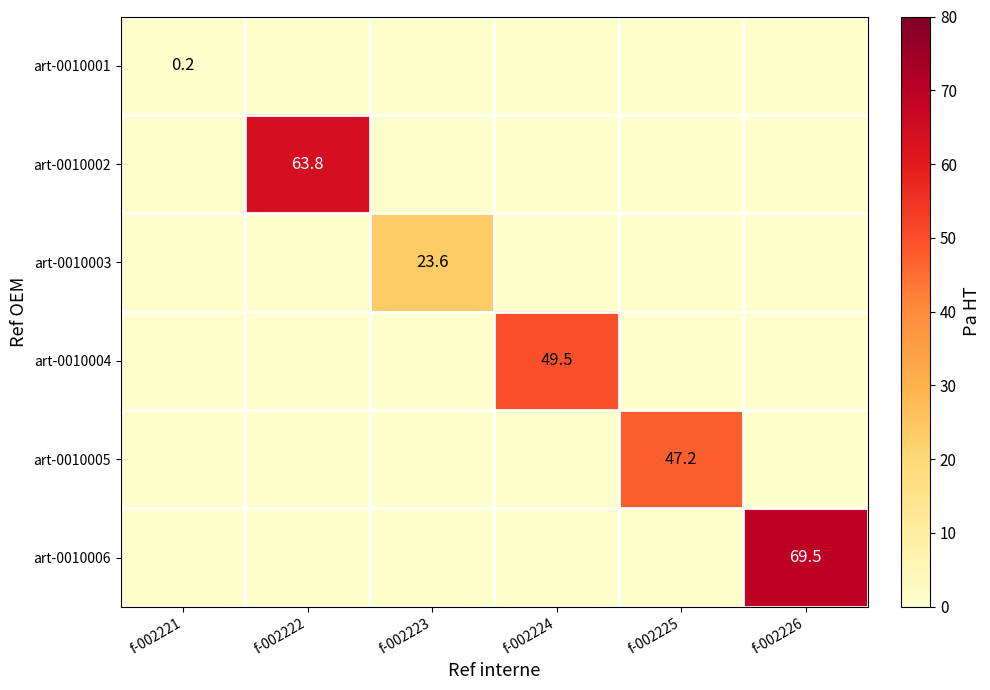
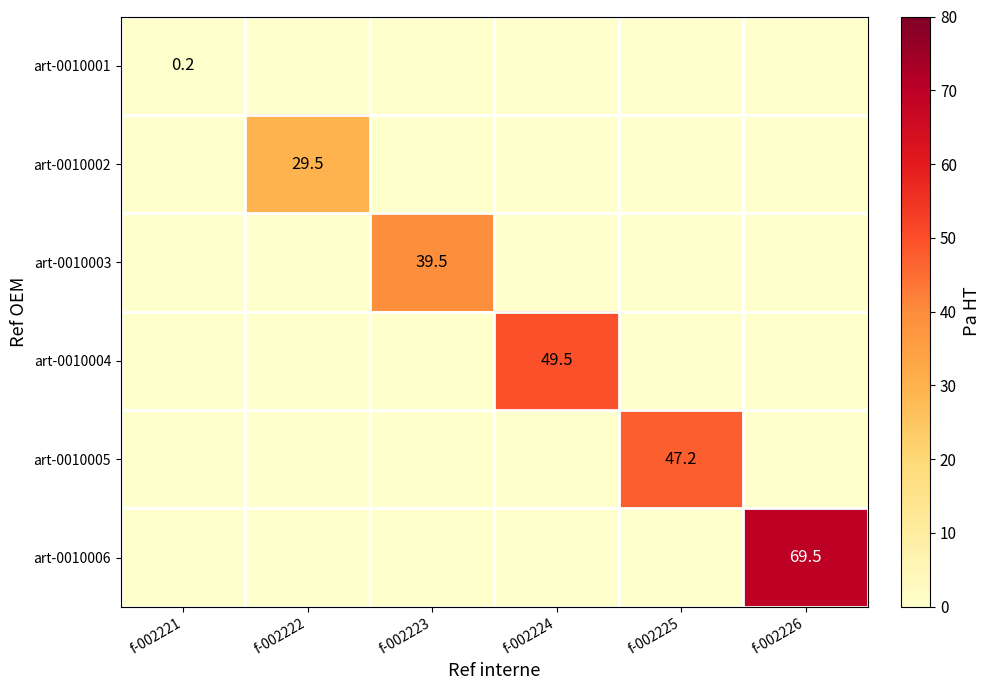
art-0010002, f-002222: 63.8 -> 29.5
art-0010003, f-002223: 23.6 -> 39.5
